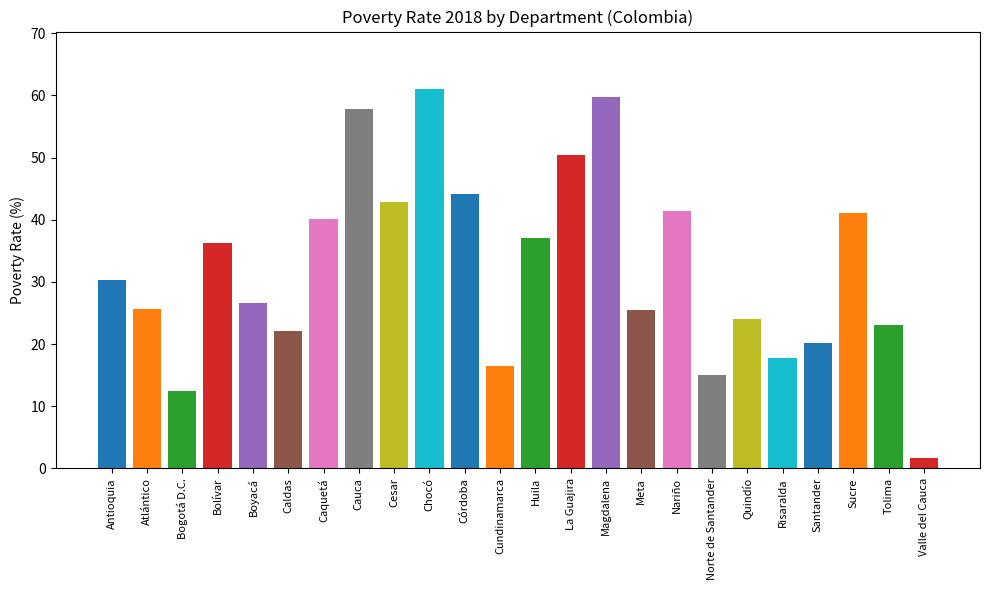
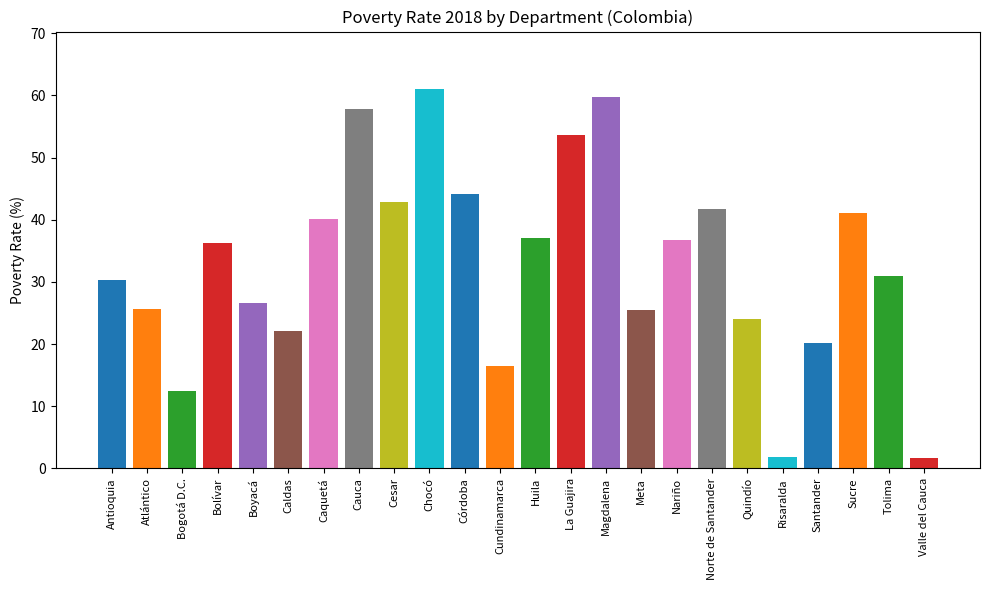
La Guajira: 50 -> 54
Nariño: 41 -> 37
Norte de Santander: 15 -> 42
Risaralda: 18 -> 2
Tolima: 23 -> 31
